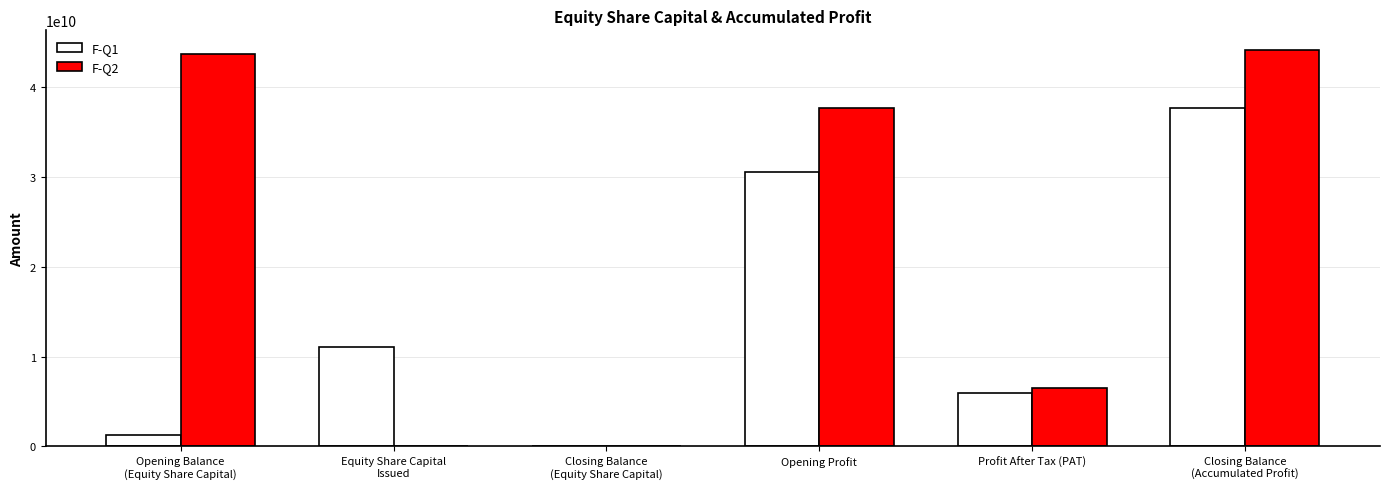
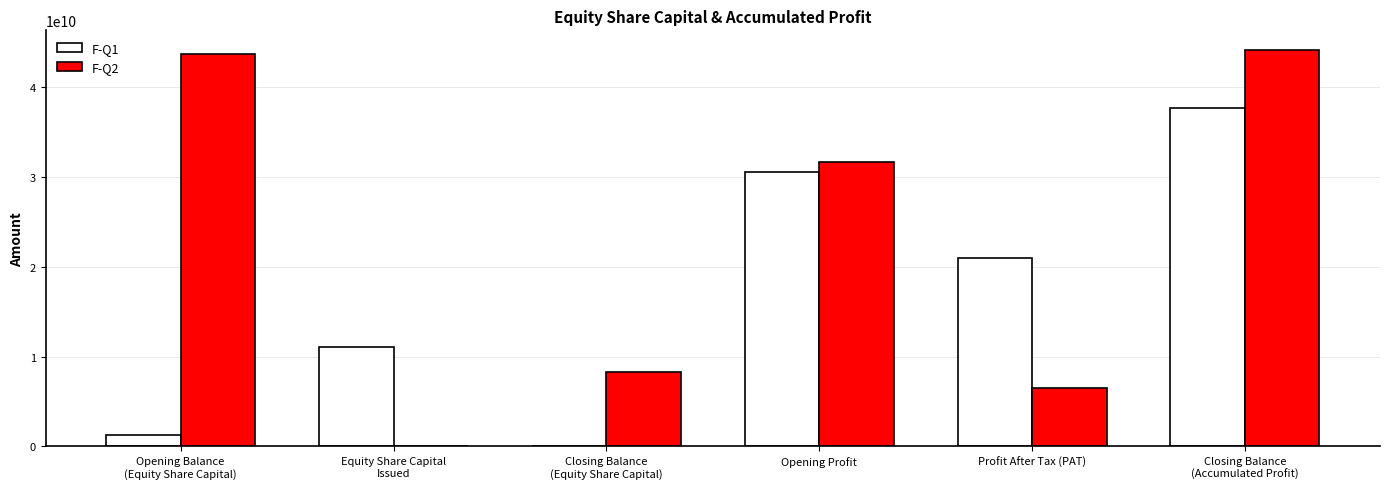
F-Q2, Closing Balance (Equity Share Capital): 0 -> 8000000000
F-Q2, Opening Profit: 38000000000 -> 32000000000
F-Q1, Profit After Tax (PAT): 6000000000 -> 21000000000
